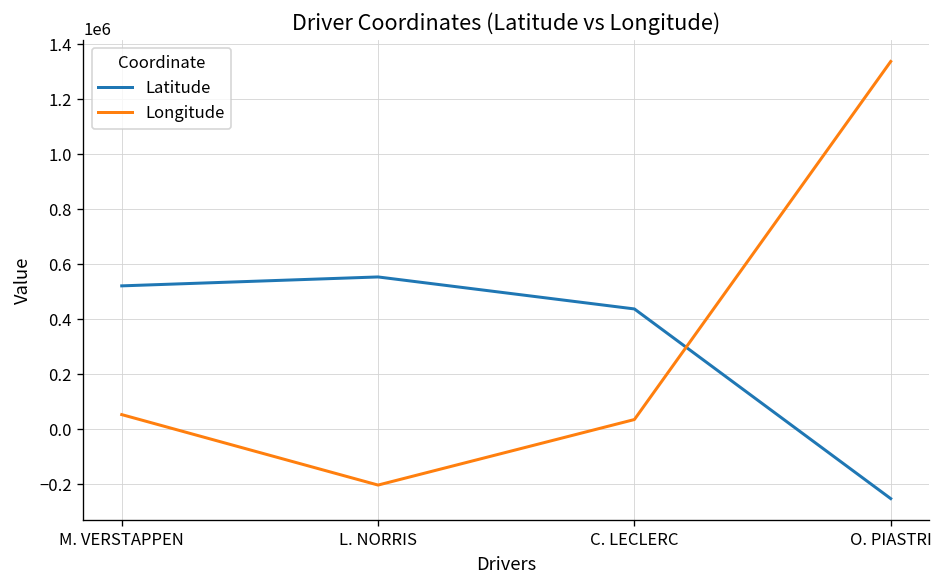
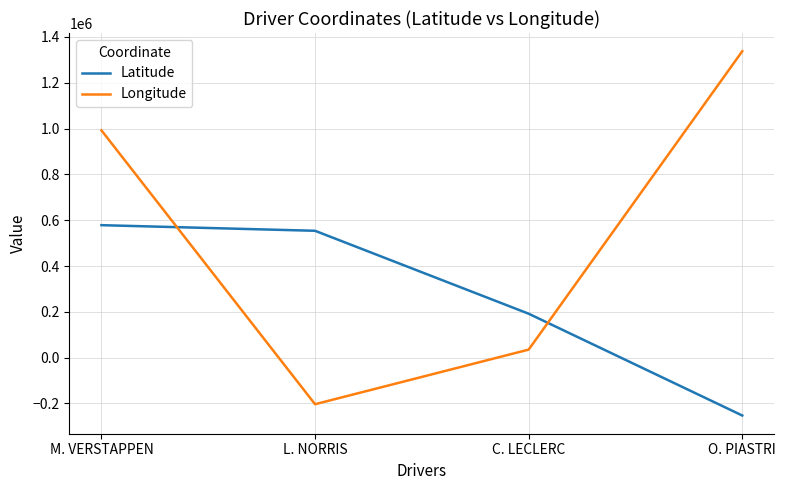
Latitude, M. VERSTAPPEN: 520000 -> 580000
Longitude, M. VERSTAPPEN: 50000 -> 990000
Latitude, C. LECLERC: 440000 -> 190000
